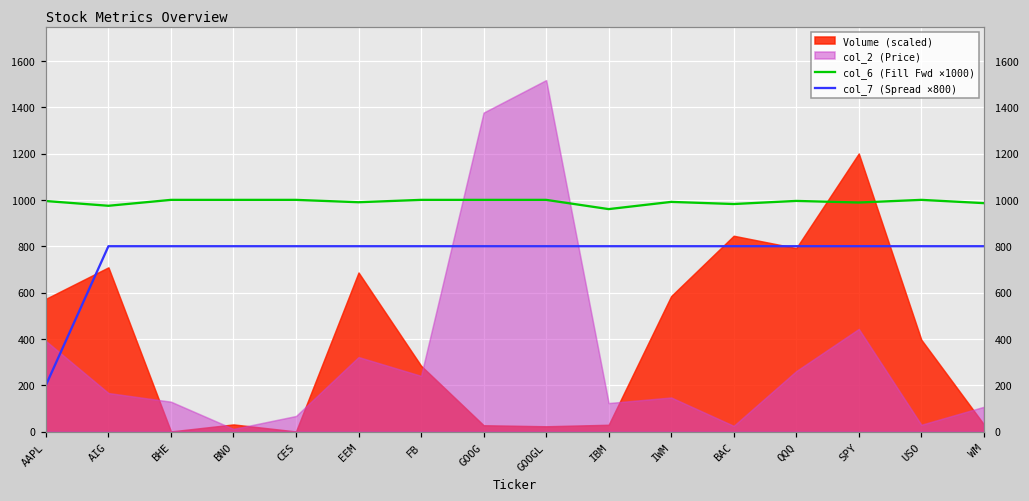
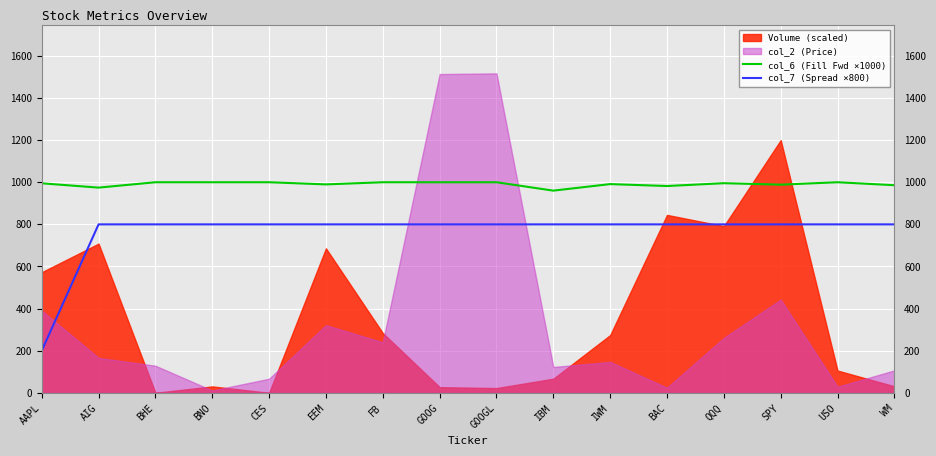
col_2 (Price), GOOG: 1380 -> 1510
Volume (scaled), IBM: 30 -> 70
Volume (scaled), IWM: 580 -> 270
Volume (scaled), USO: 400 -> 110
